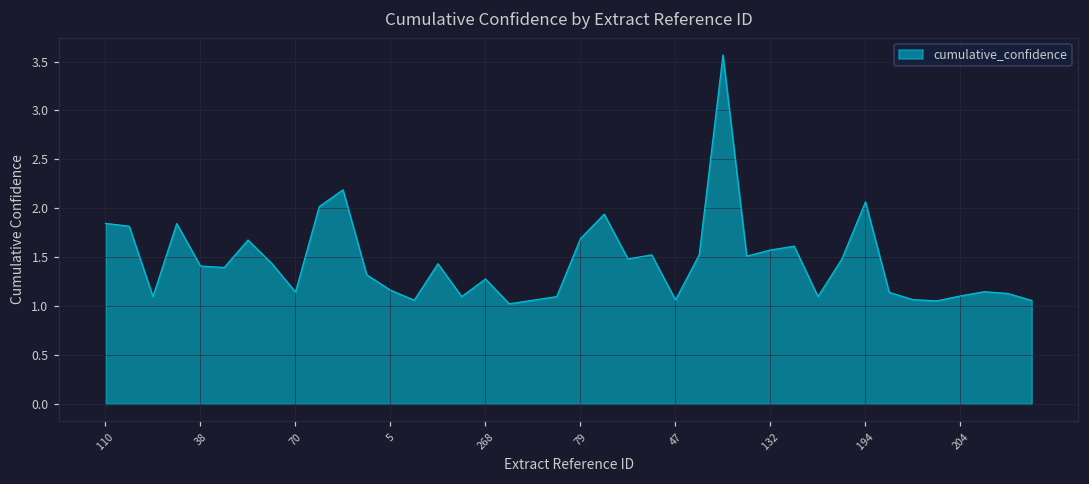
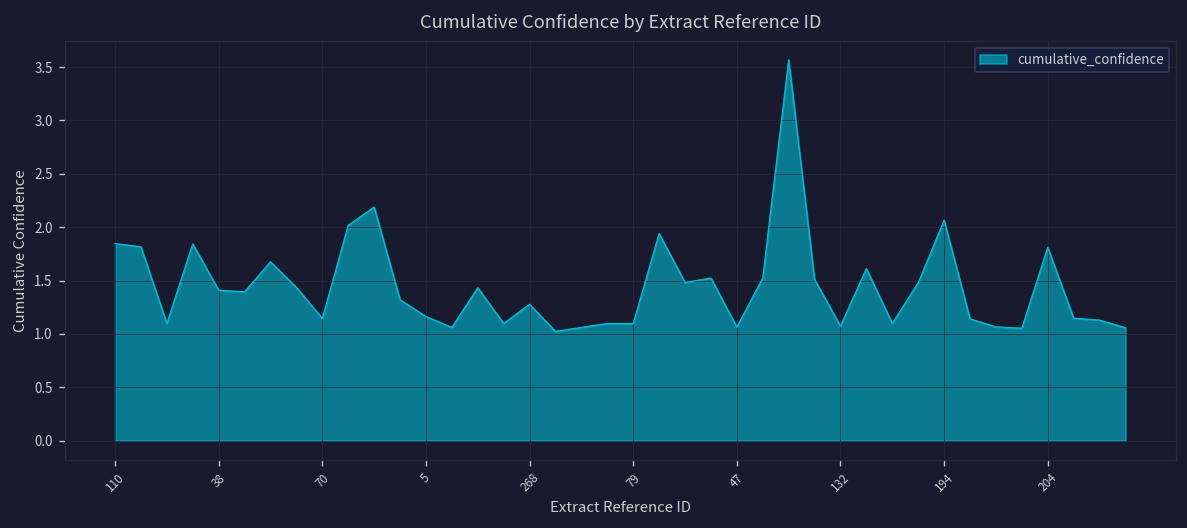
79: 1.7 -> 1.1
132: 1.6 -> 1.1
204: 1.1 -> 1.8
